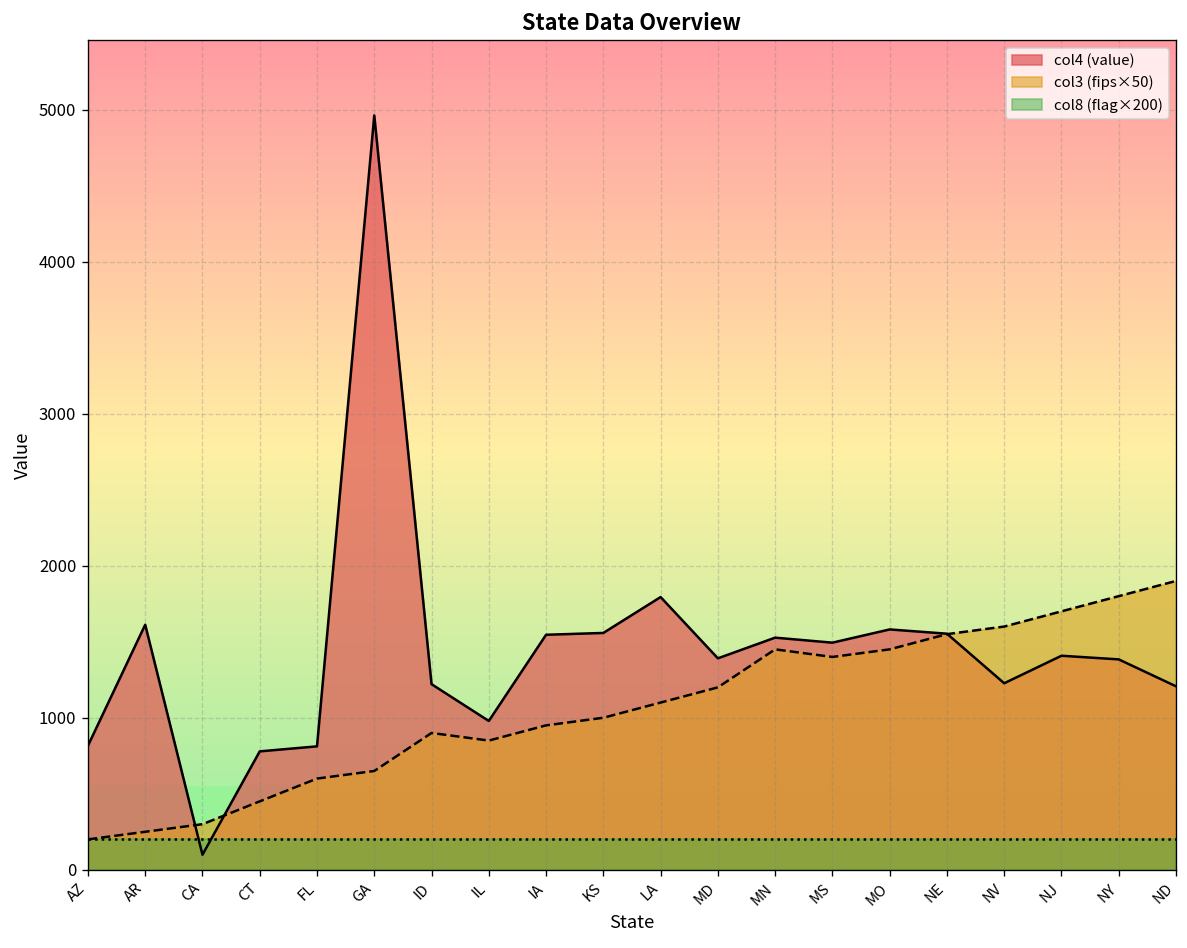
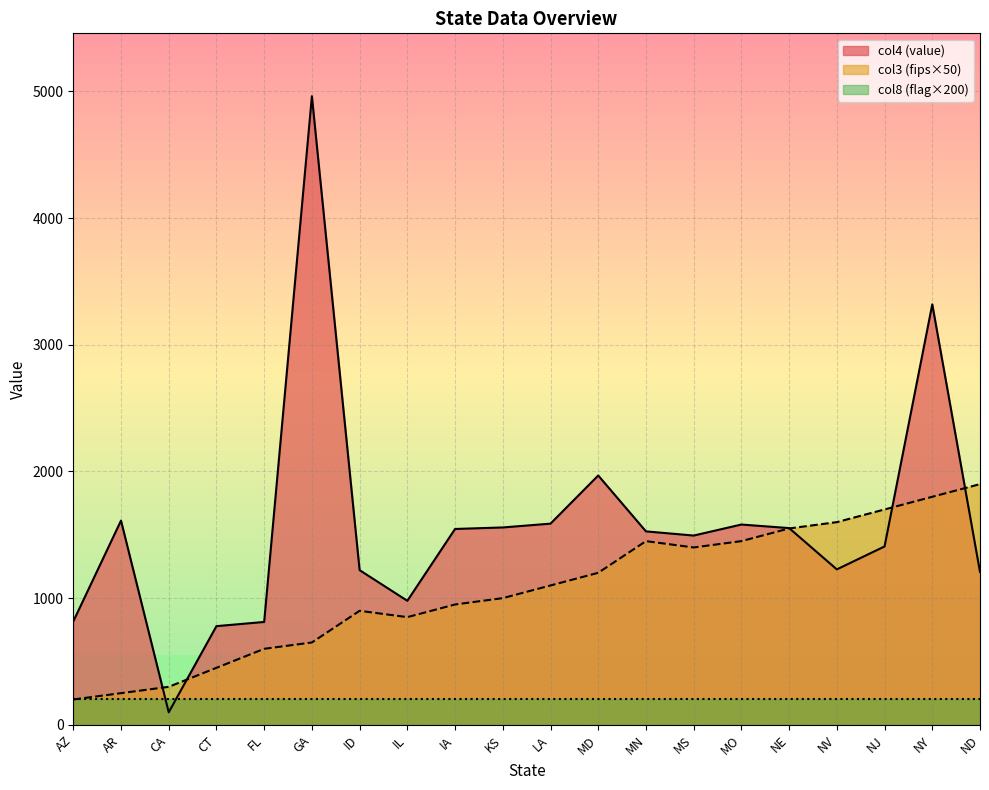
col4 (value), LA: 1790 -> 1590
col4 (value), MD: 1390 -> 1970
col4 (value), NY: 1380 -> 3320
